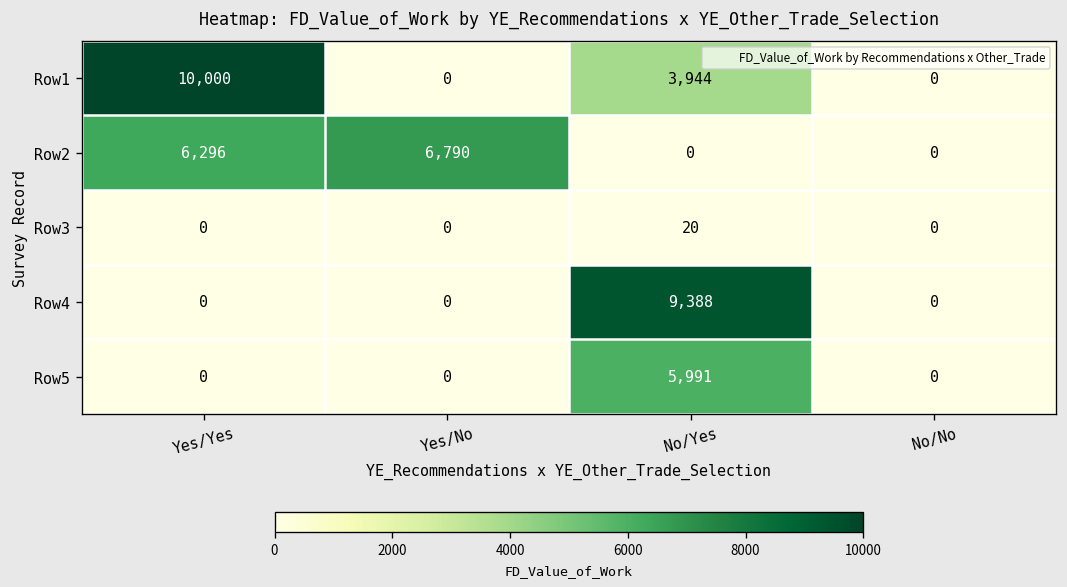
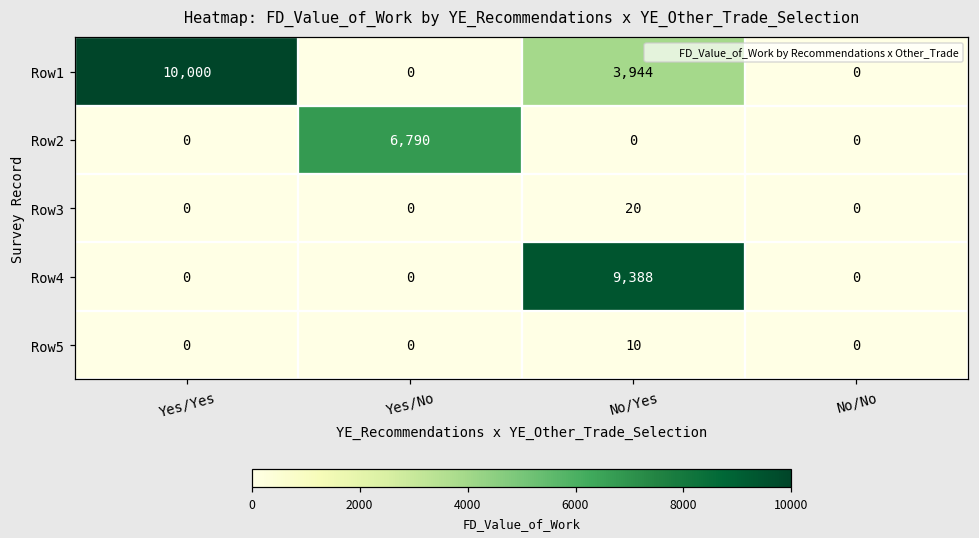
Row2, Yes/Yes: 6,296 -> 0
Row5, No/Yes: 5,991 -> 10
